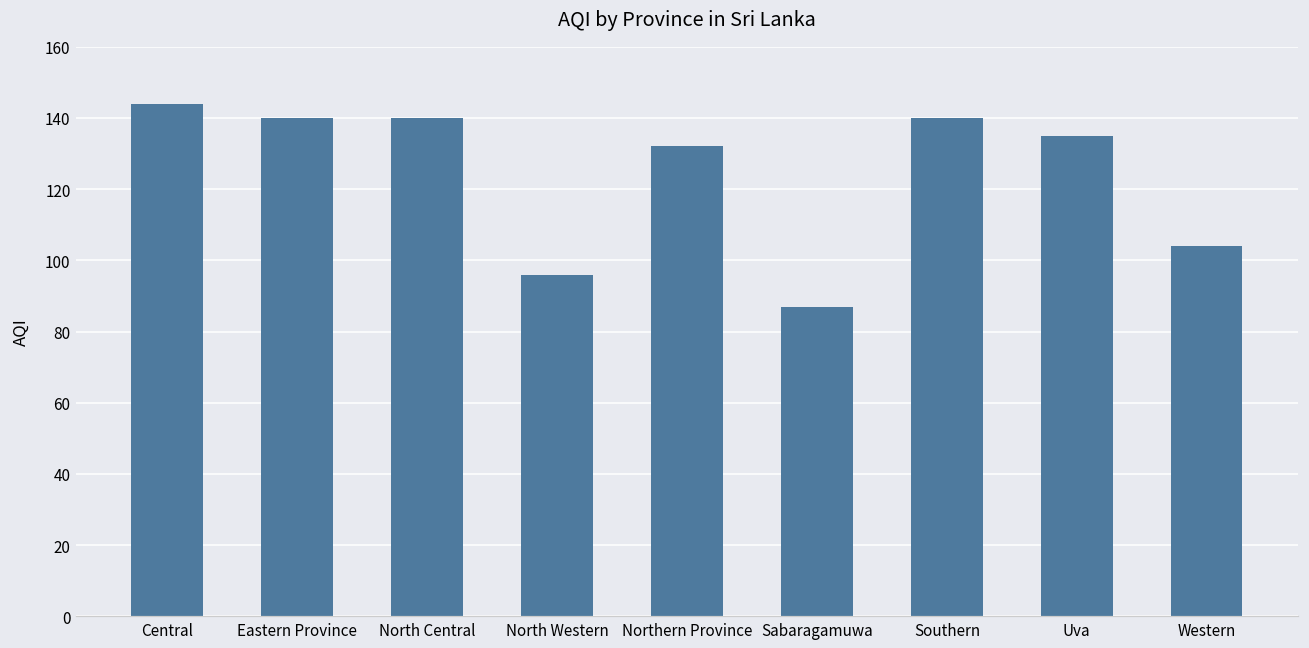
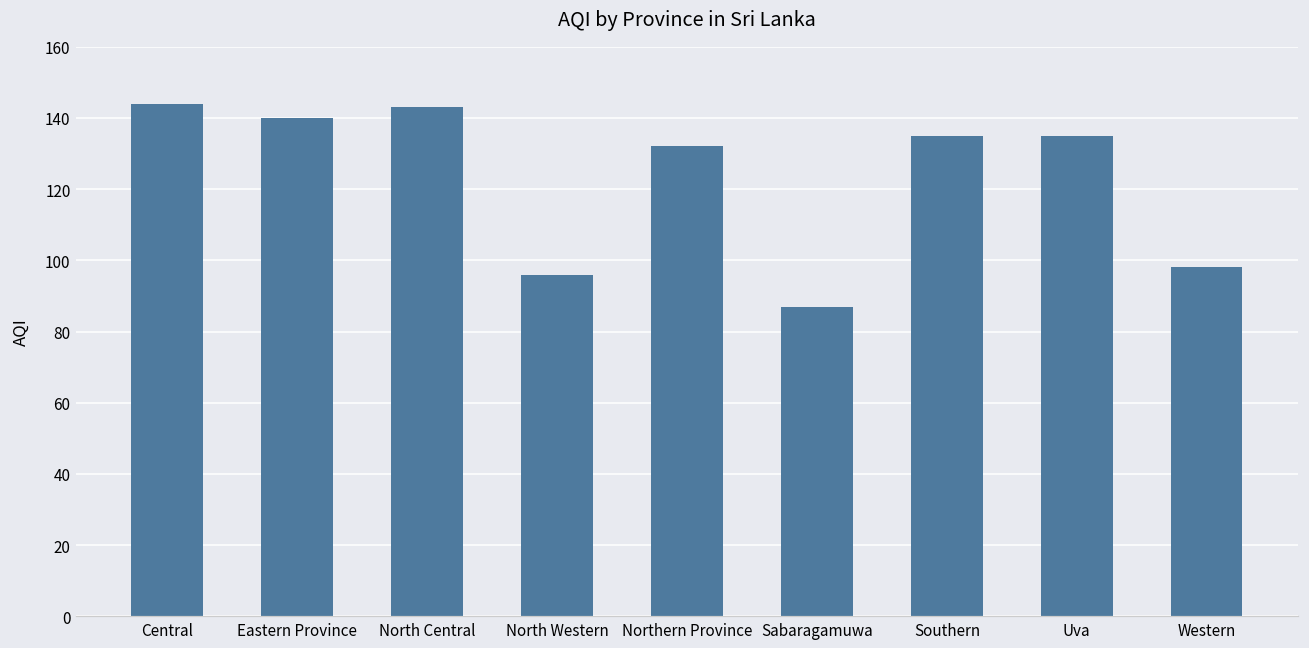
North Central: 140 -> 143
Southern: 140 -> 135
Western: 104 -> 98
